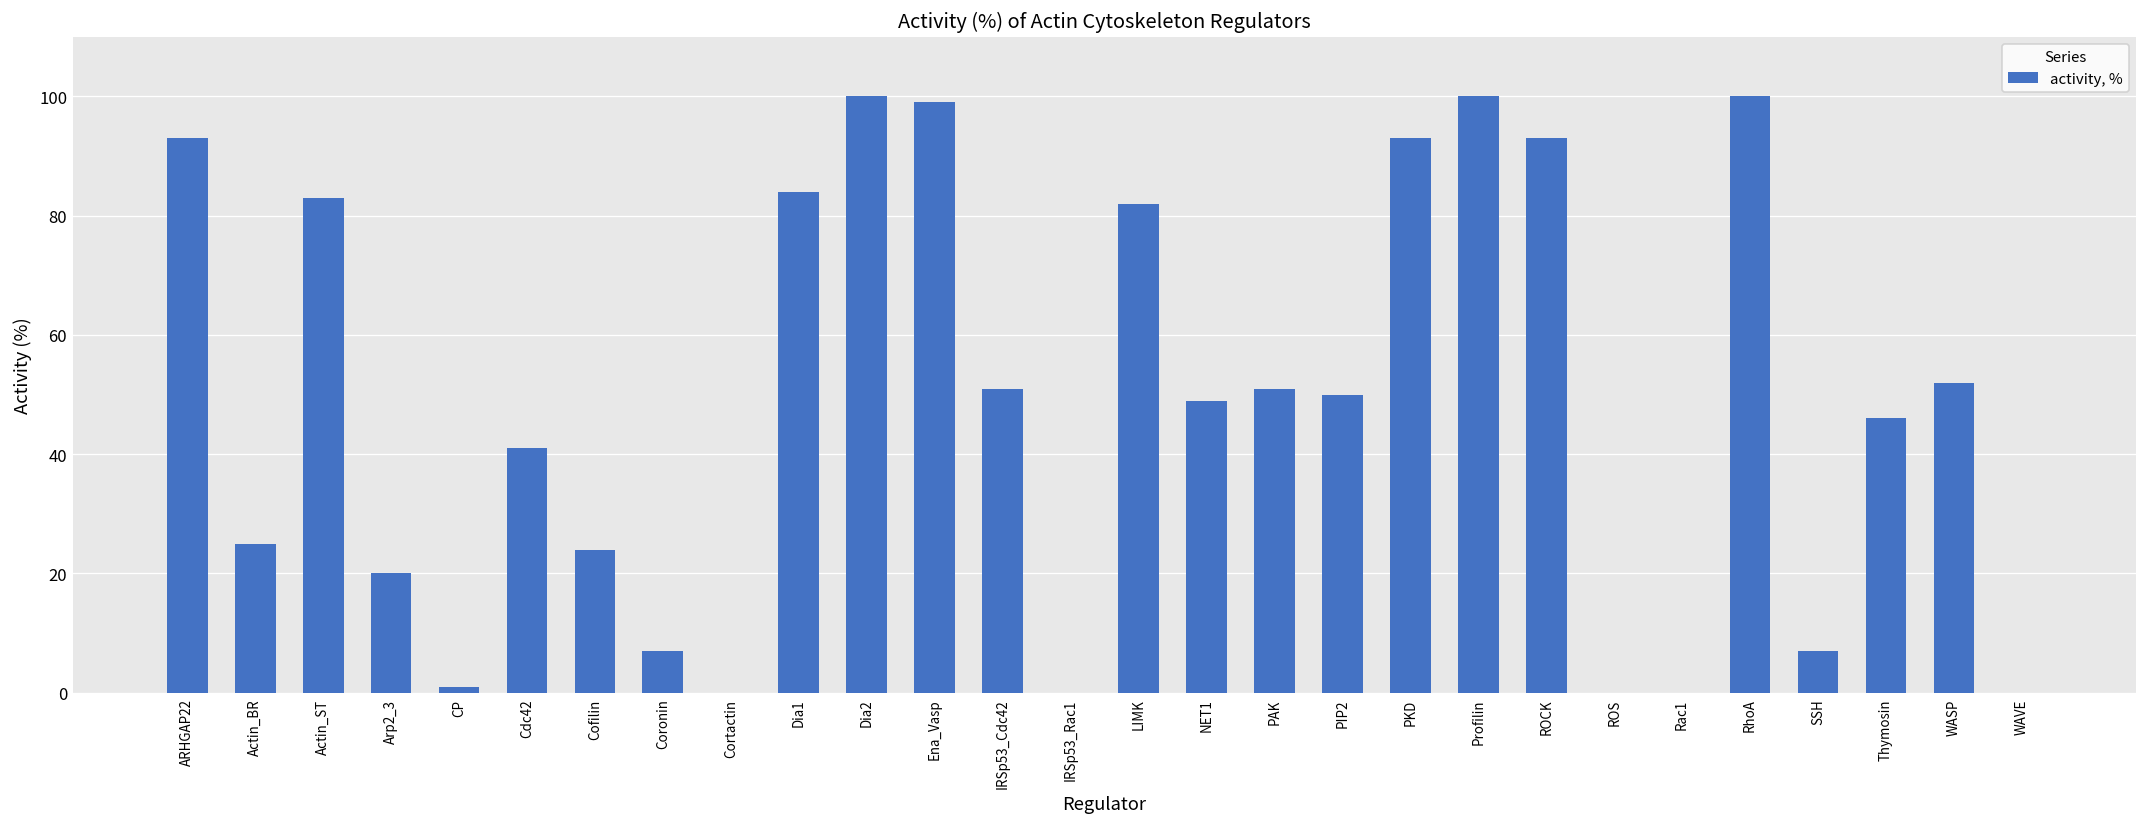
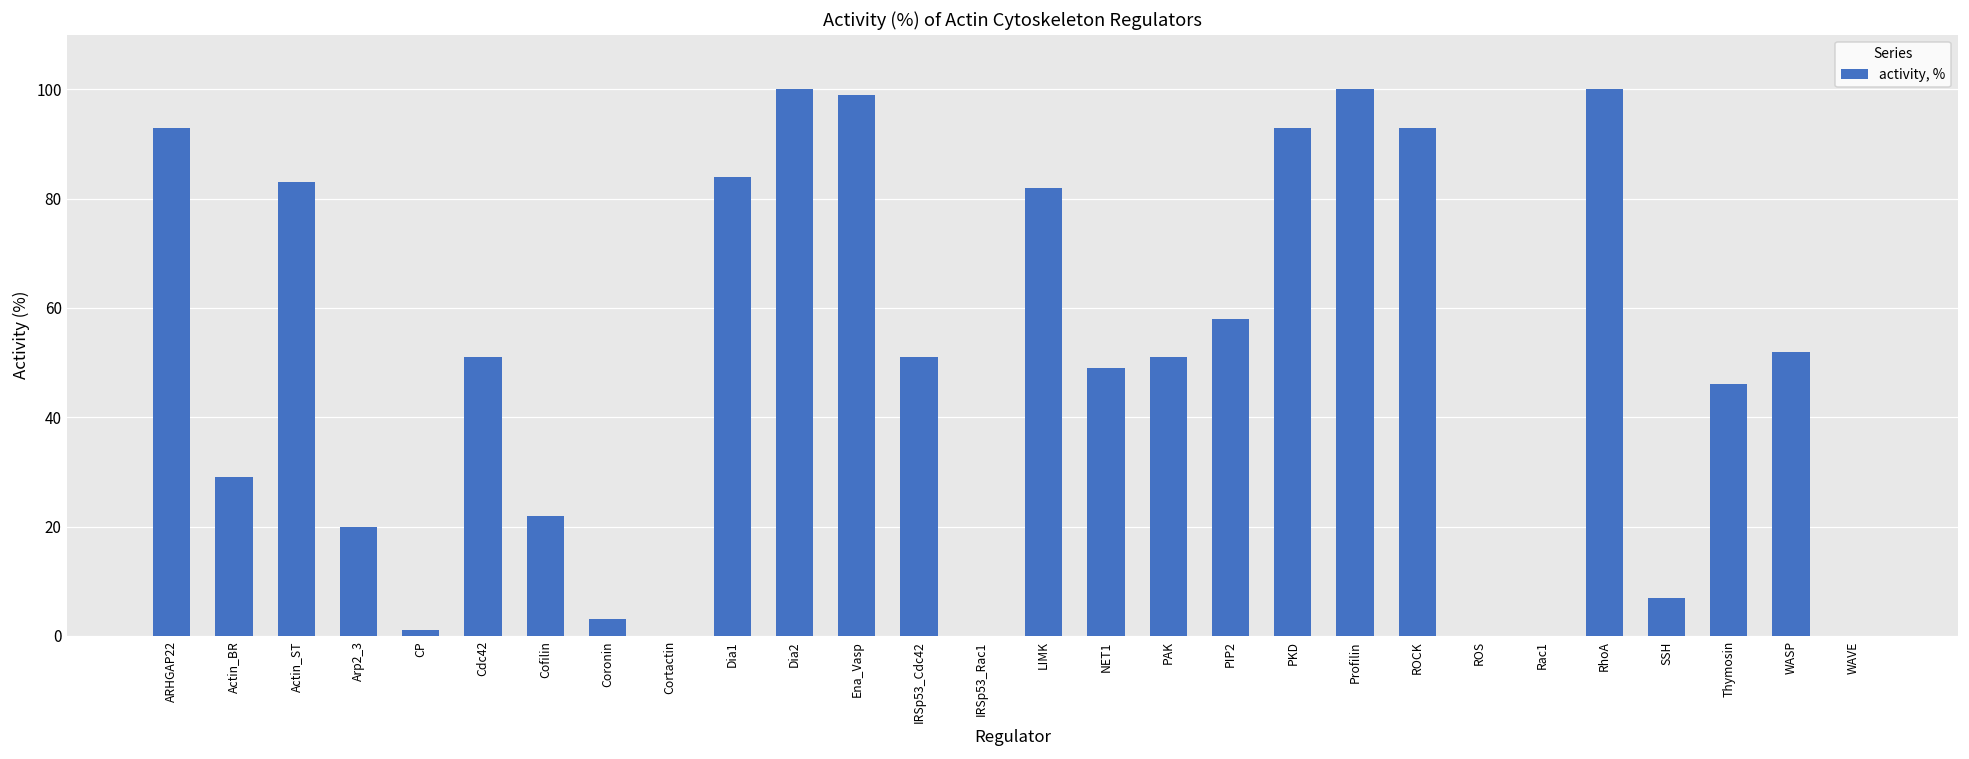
Actin_BR: 25 -> 29
Cdc42: 41 -> 51
Cofilin: 24 -> 22
Coronin: 7 -> 3
PIP2: 50 -> 58
